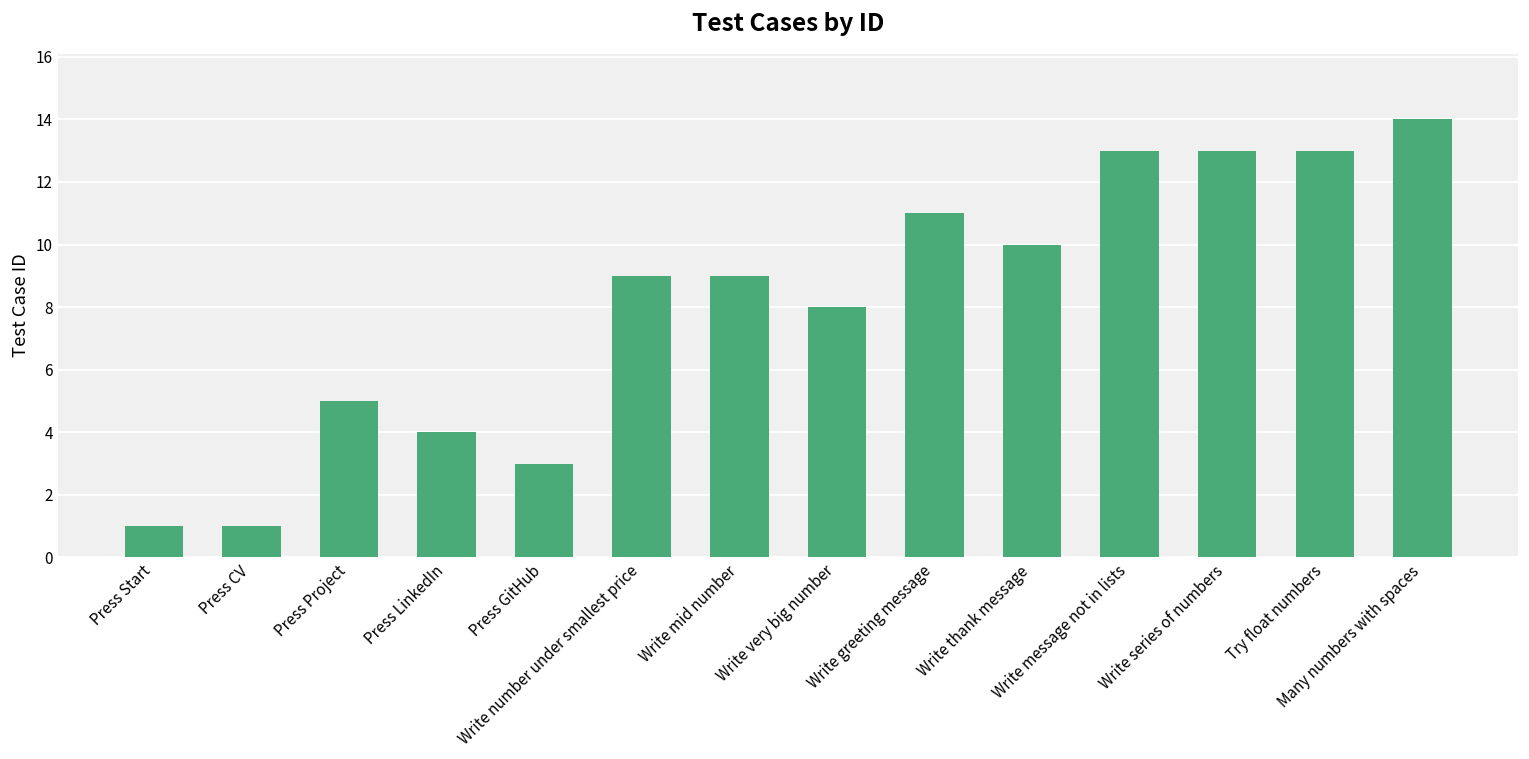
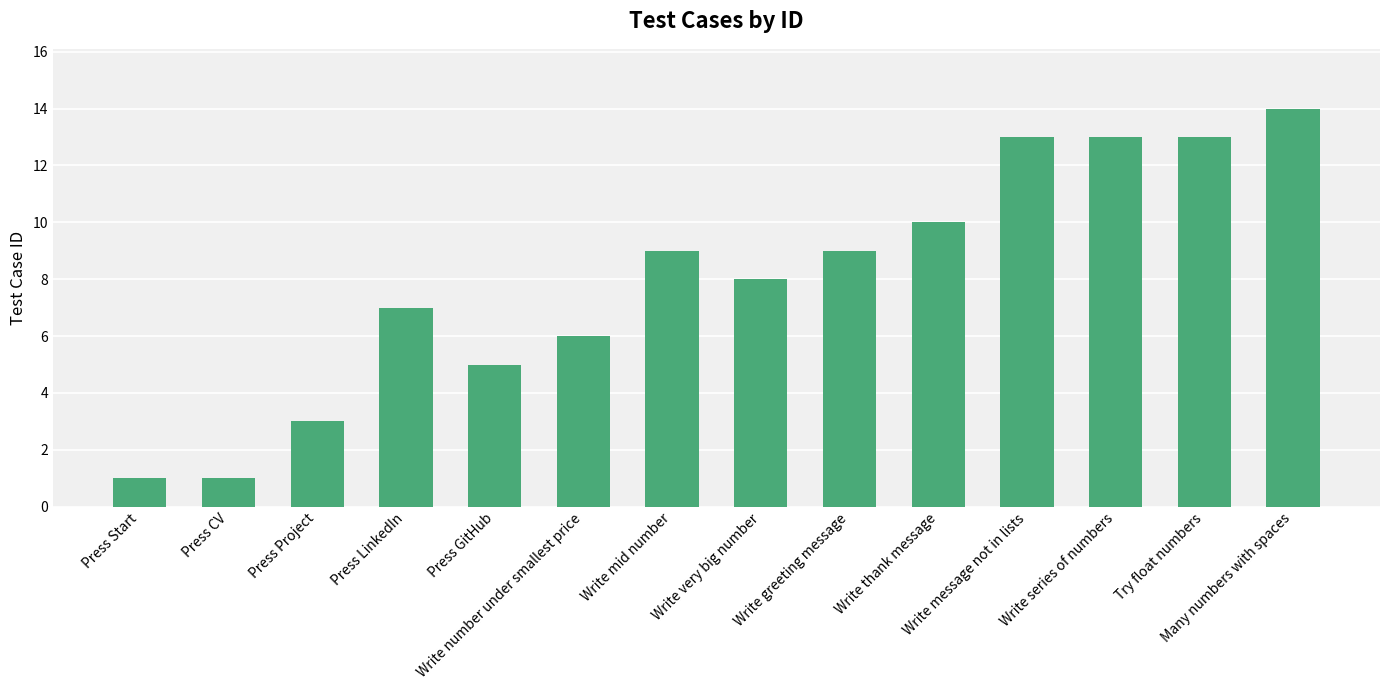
Press Project: 5 -> 3
Press LinkedIn: 4 -> 7
Press GitHub: 3 -> 5
Write number under smallest price: 9 -> 6
Write greeting message: 11 -> 9
